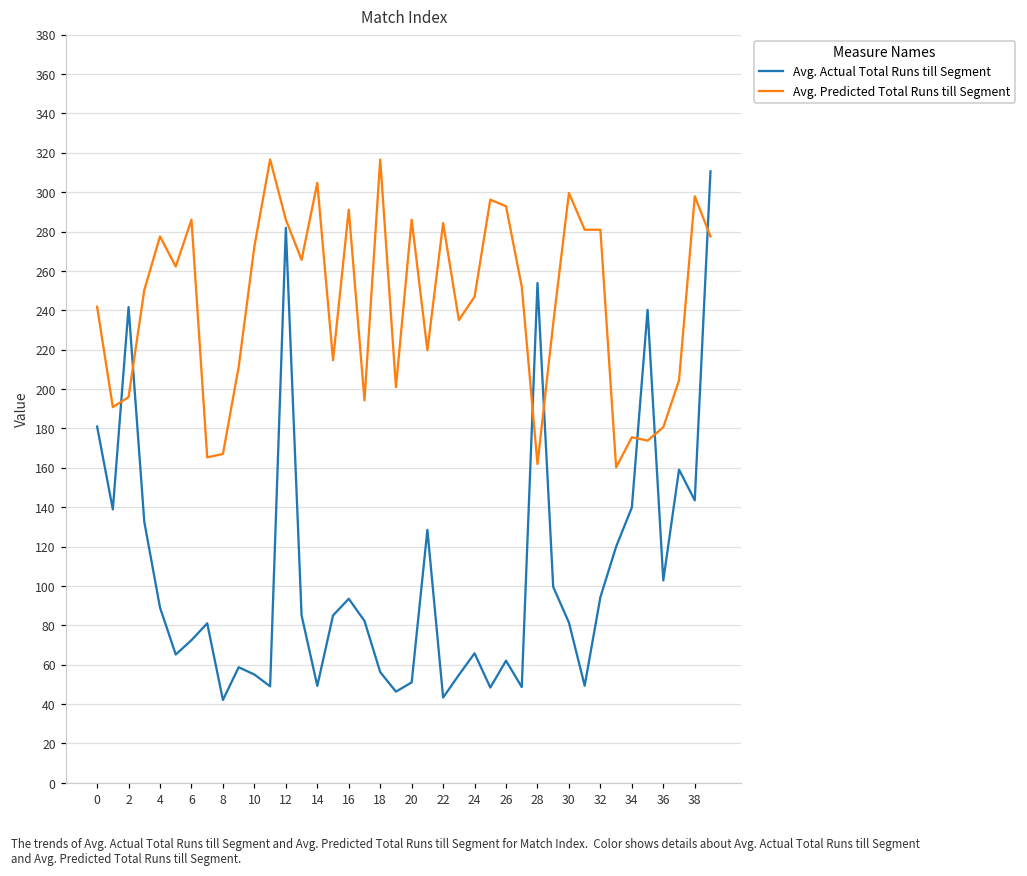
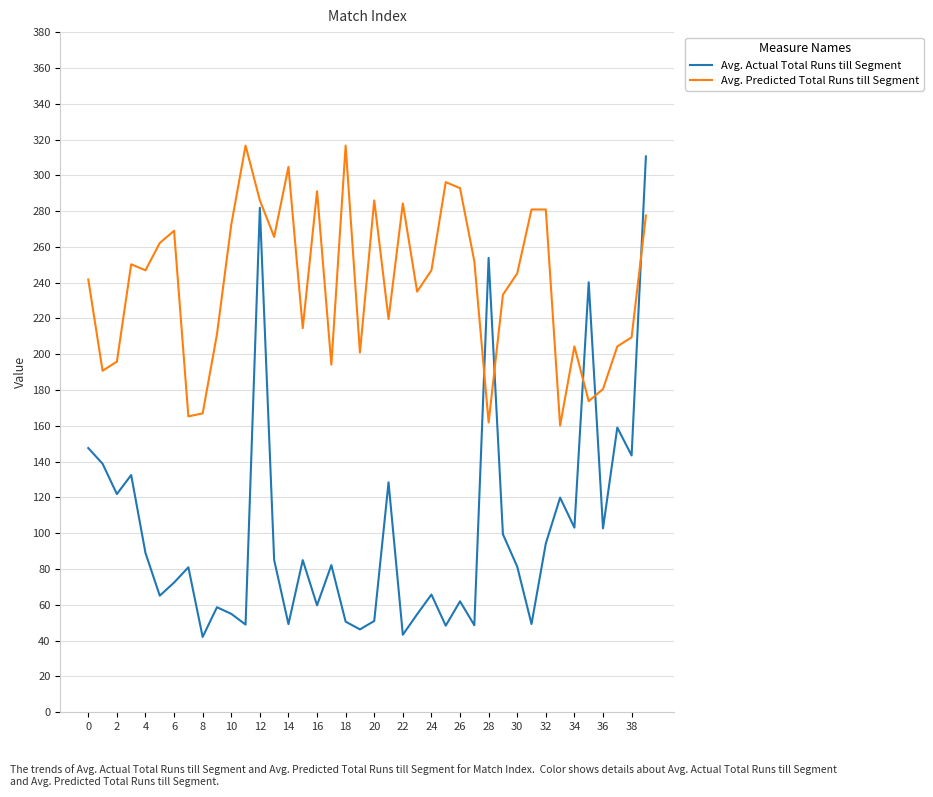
Avg. Actual Total Runs till Segment, 0: 181 -> 148
Avg. Actual Total Runs till Segment, 2: 242 -> 122
Avg. Predicted Total Runs till Segment, 4: 278 -> 247
Avg. Predicted Total Runs till Segment, 6: 286 -> 269
Avg. Actual Total Runs till Segment, 16: 93 -> 60
Avg. Actual Total Runs till Segment, 18: 56 -> 51
Avg. Predicted Total Runs till Segment, 30: 300 -> 245
Avg. Actual Total Runs till Segment, 34: 140 -> 103
Avg. Predicted Total Runs till Segment, 34: 176 -> 204
Avg. Predicted Total Runs till Segment, 38: 298 -> 210
